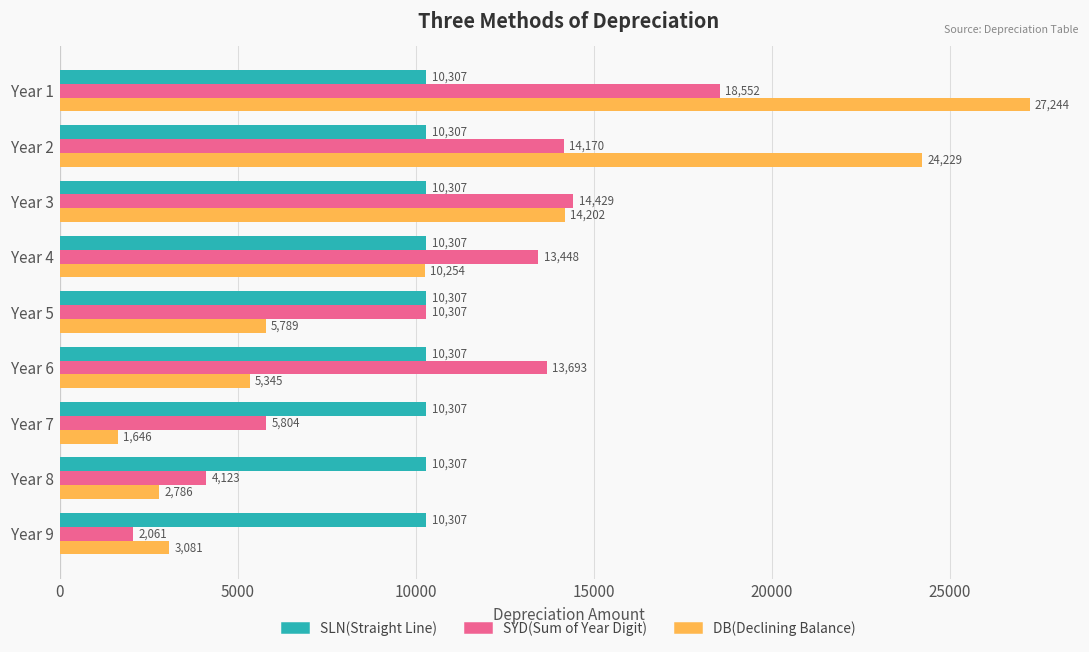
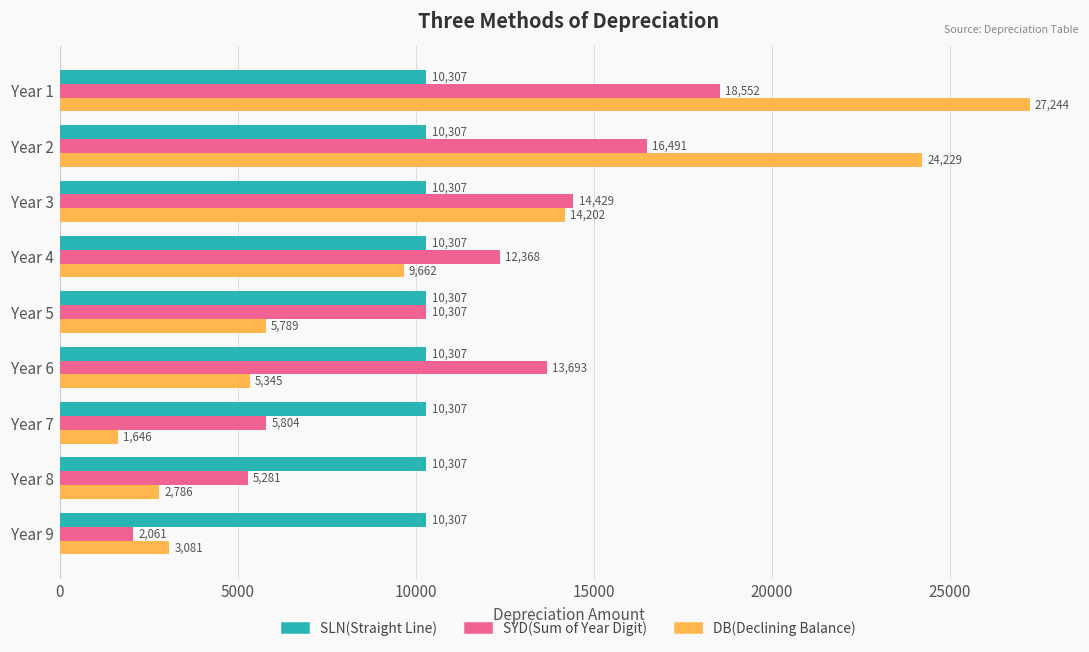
SYD(Sum of Year Digit), Year 2: 14,170 -> 16,491
SYD(Sum of Year Digit), Year 4: 13,448 -> 12,368
DB(Declining Balance), Year 4: 10,254 -> 9,662
SYD(Sum of Year Digit), Year 8: 4,123 -> 5,281
